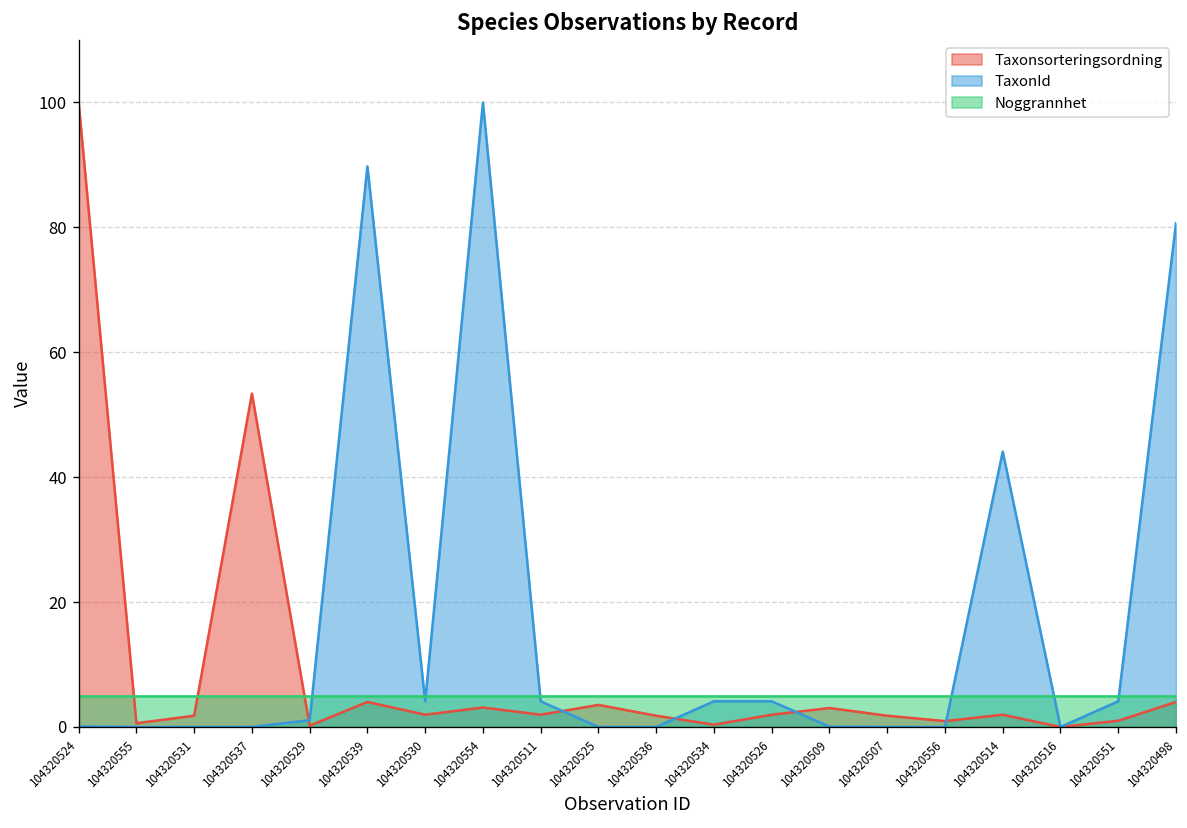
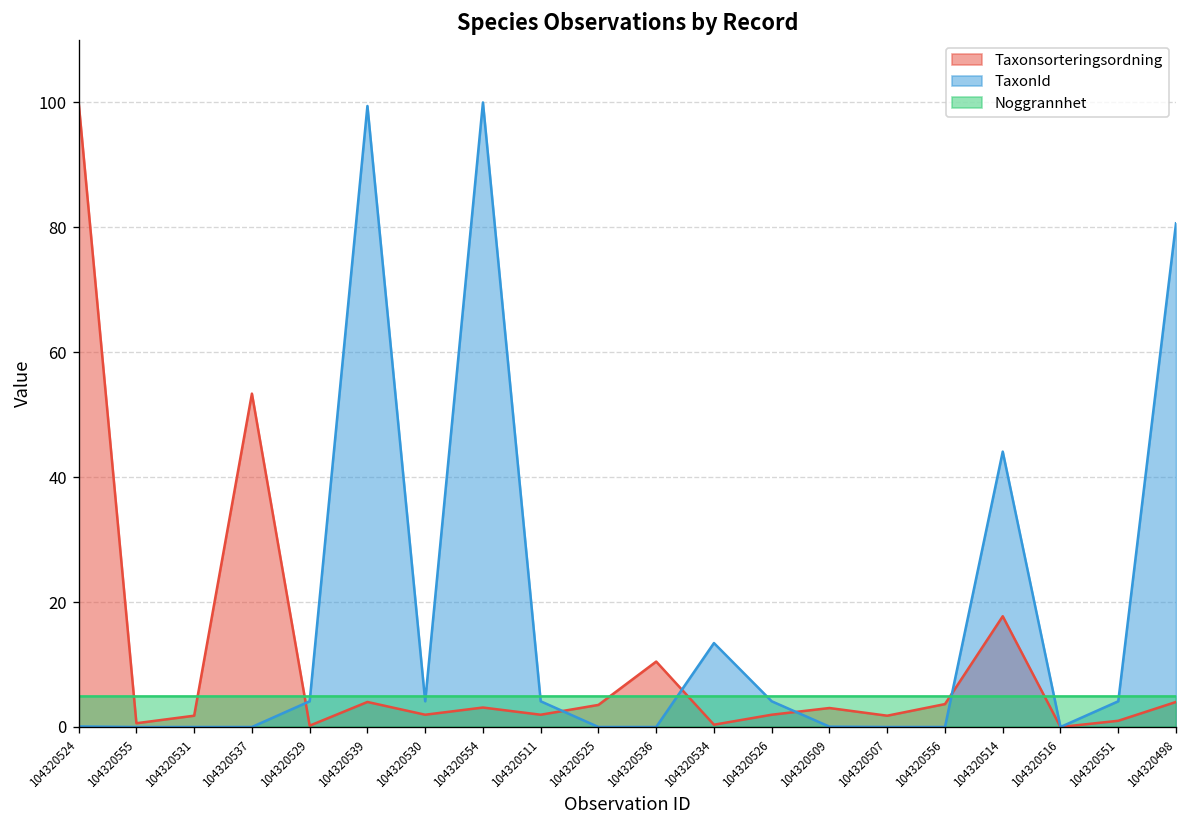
TaxonId, 104320529: 1 -> 4
TaxonId, 104320539: 90 -> 99
Taxonsorteringsordning, 104320536: 2 -> 10
TaxonId, 104320534: 4 -> 13
Taxonsorteringsordning, 104320556: 1 -> 4
Taxonsorteringsordning, 104320514: 2 -> 18
